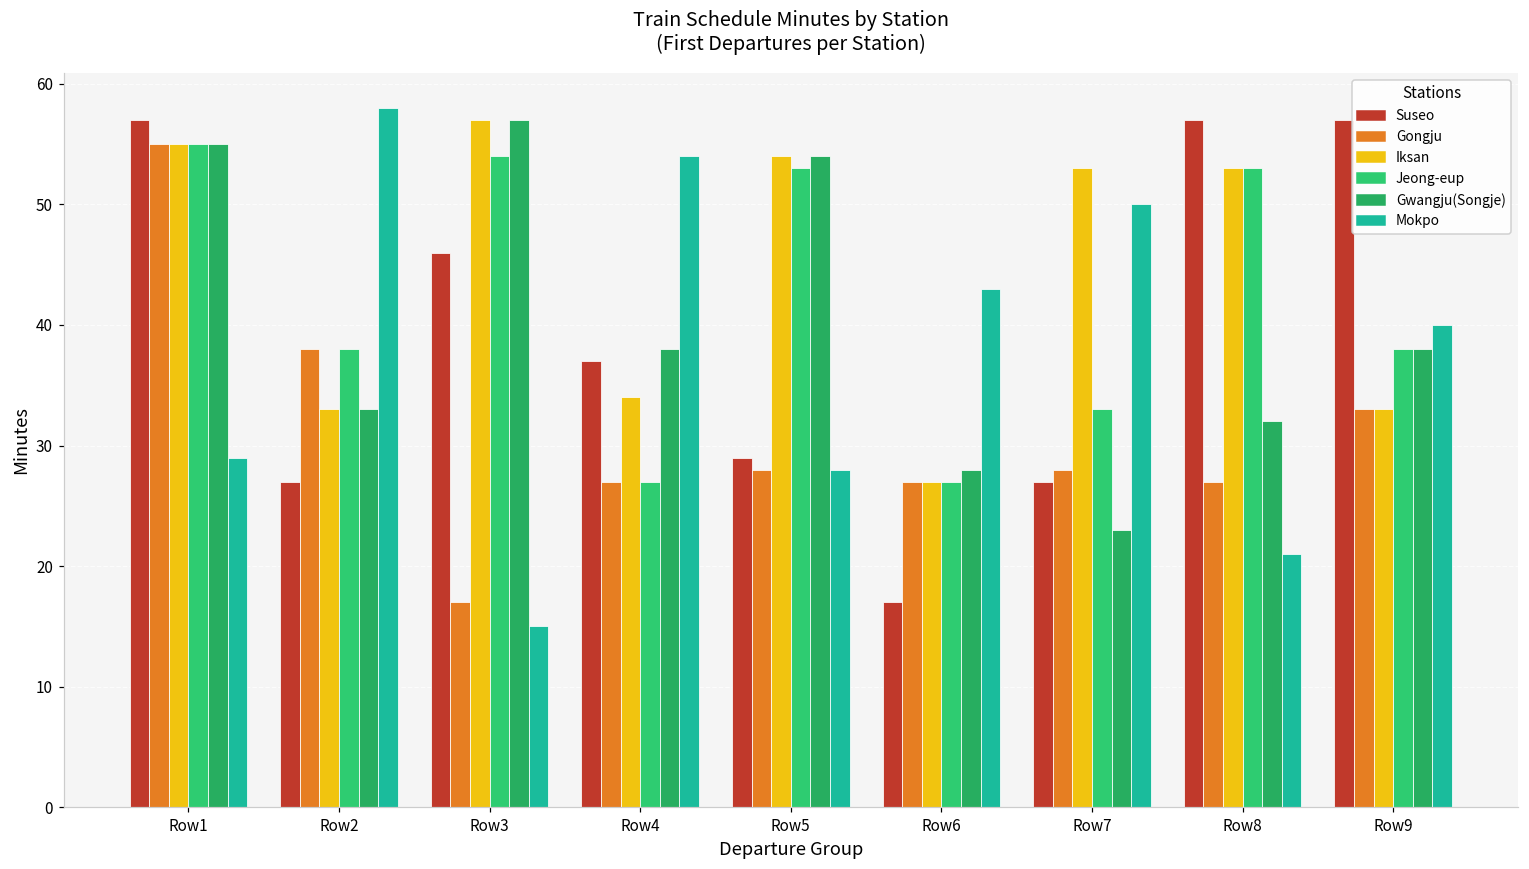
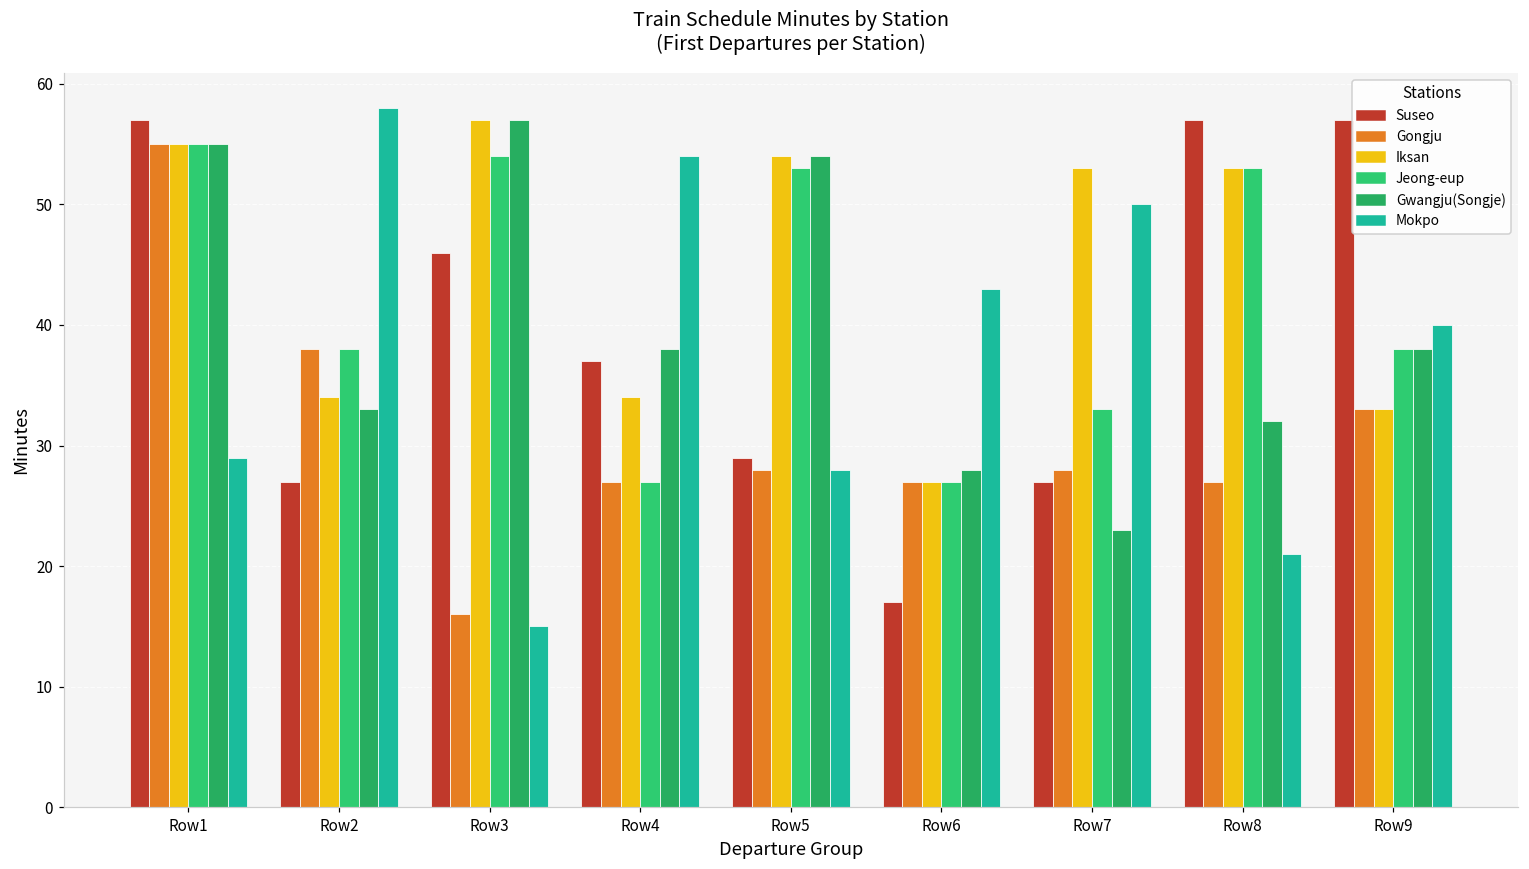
Iksan, Row2: 33 -> 34
Gongju, Row3: 17 -> 16
